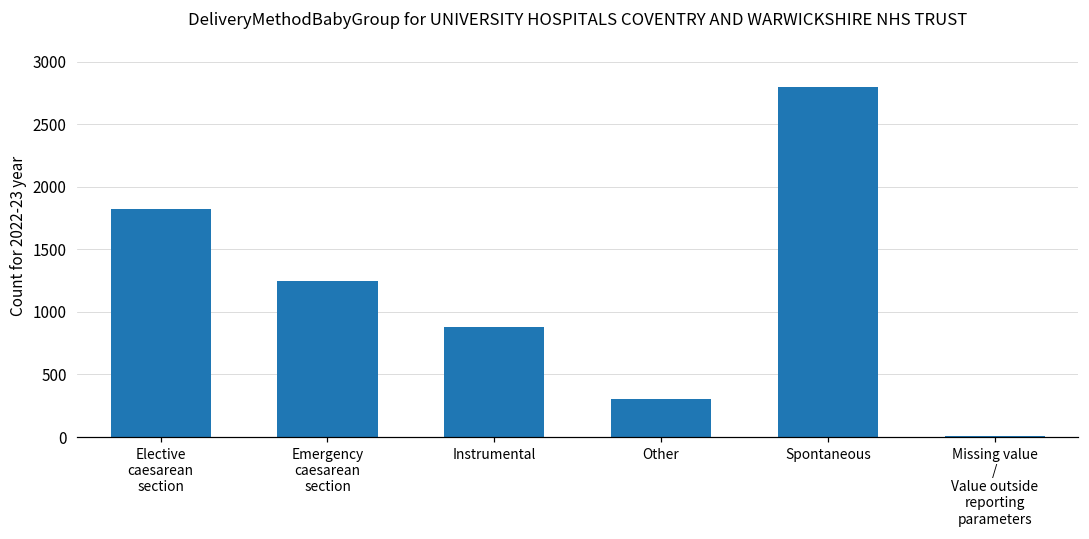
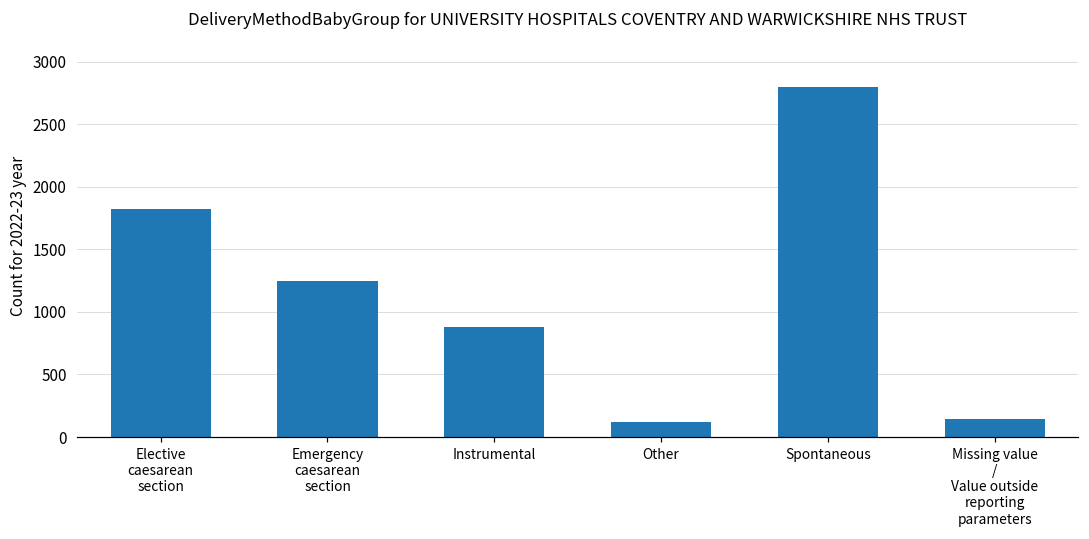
Other: 300 -> 120
Missing value / Value outside reporting parameters: 10 -> 150
